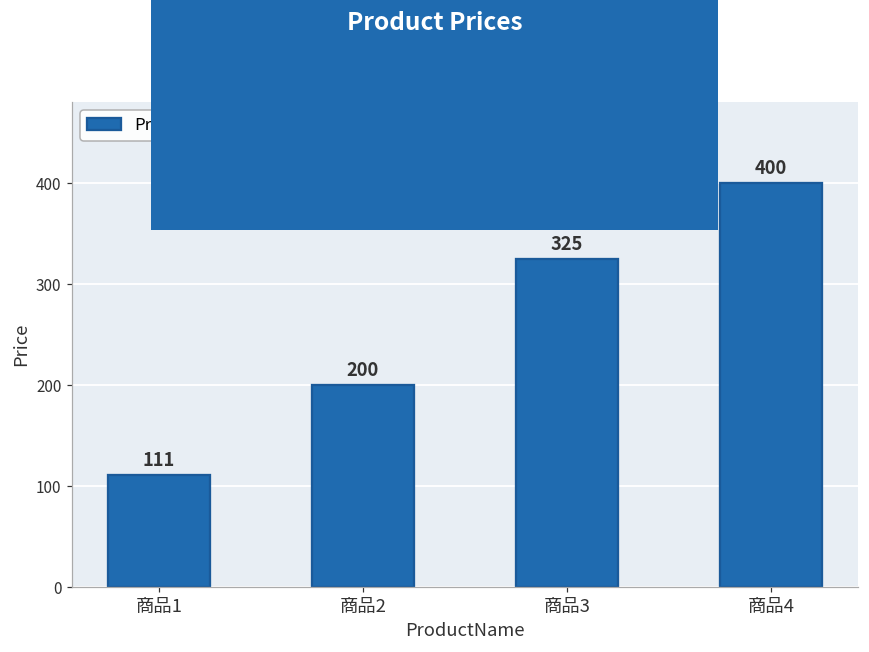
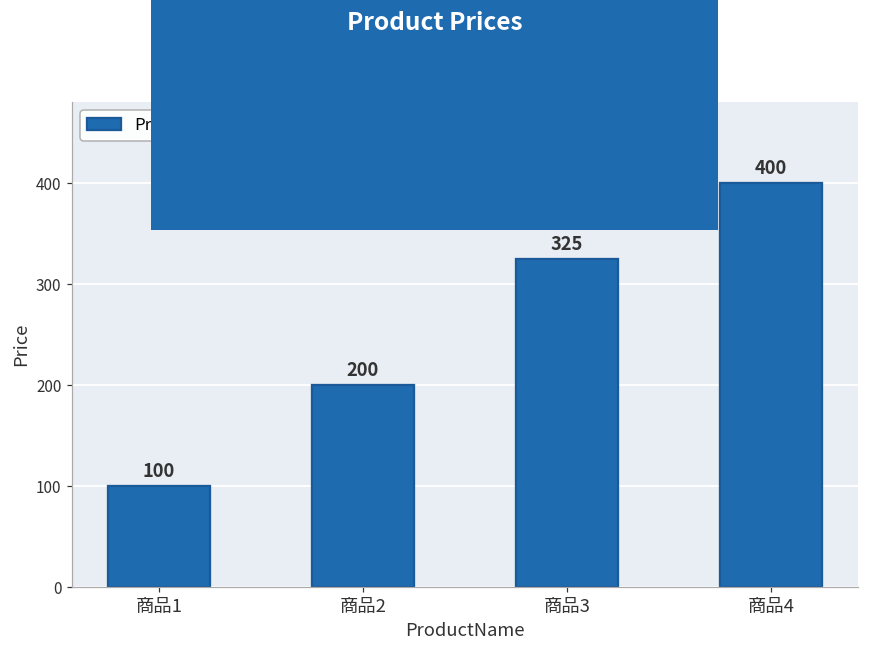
商品1: 111 -> 100
